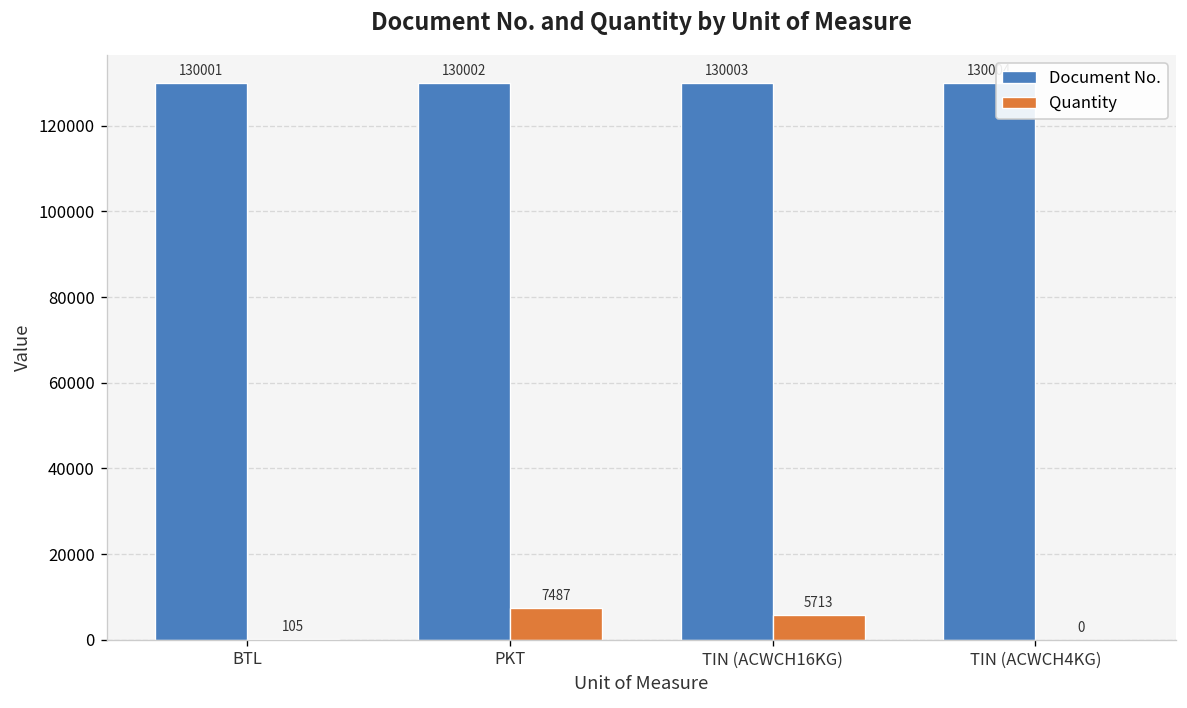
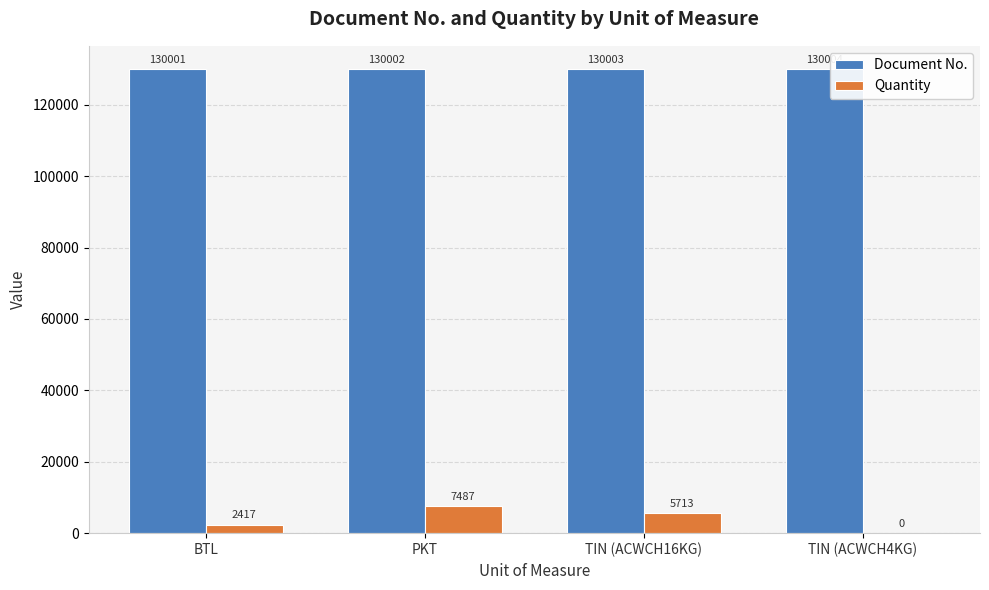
Quantity, BTL: 105 -> 2417
